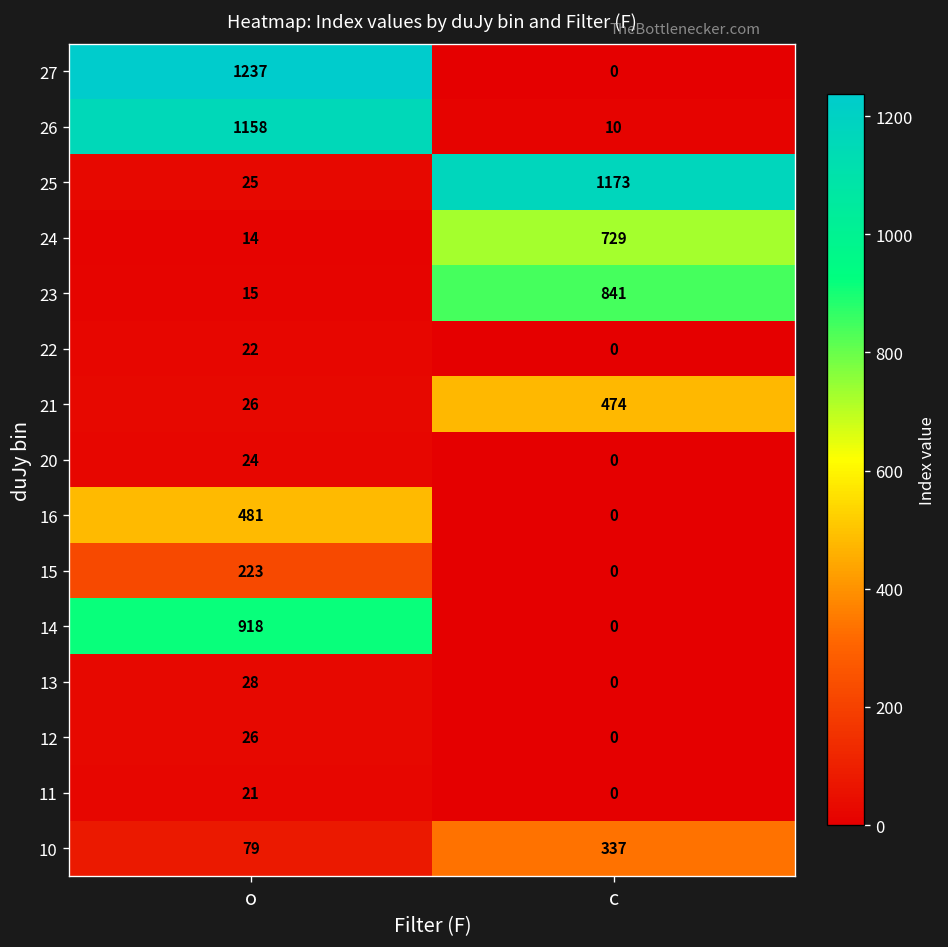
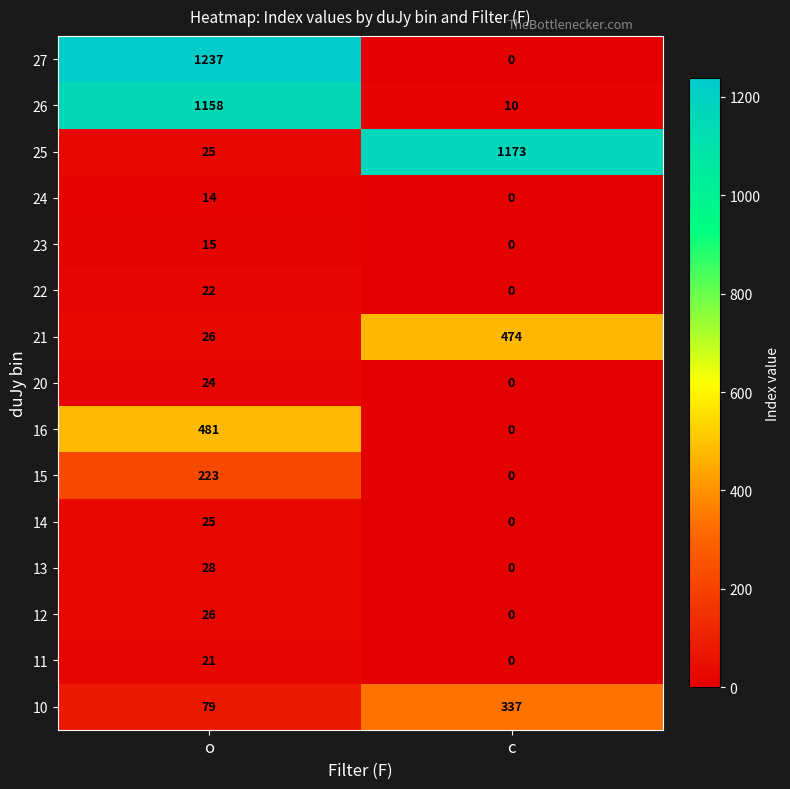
24, c: 729 -> 0
23, c: 841 -> 0
14, o: 918 -> 25
